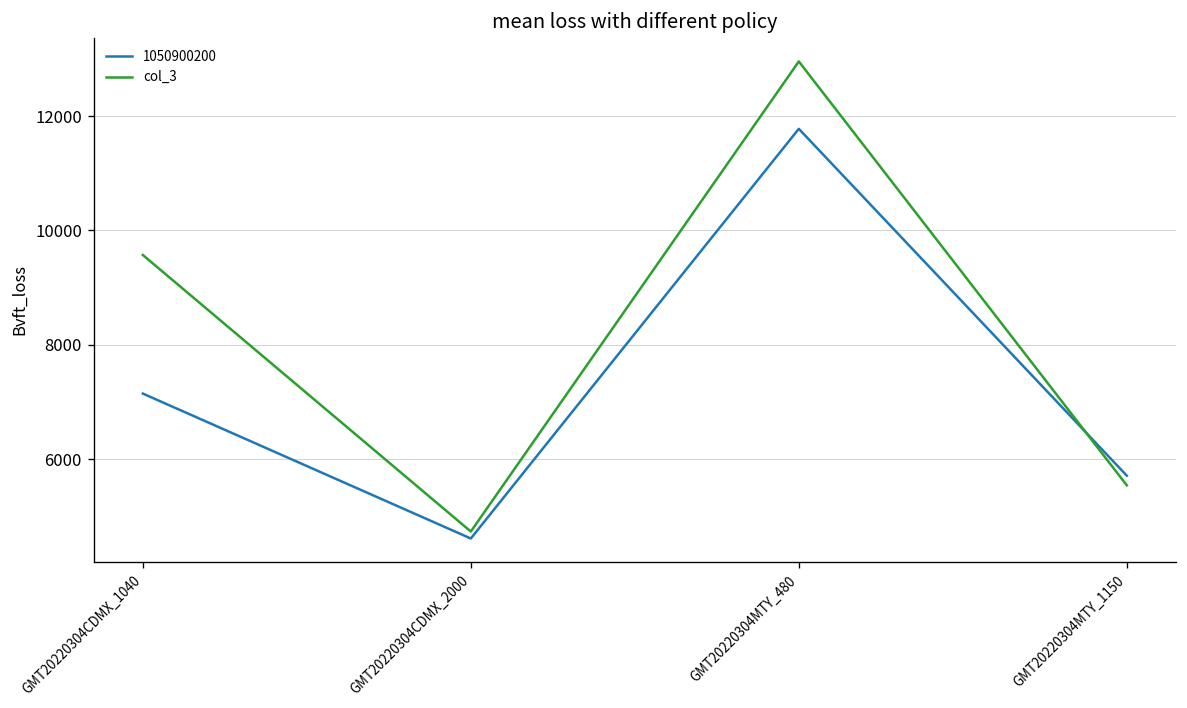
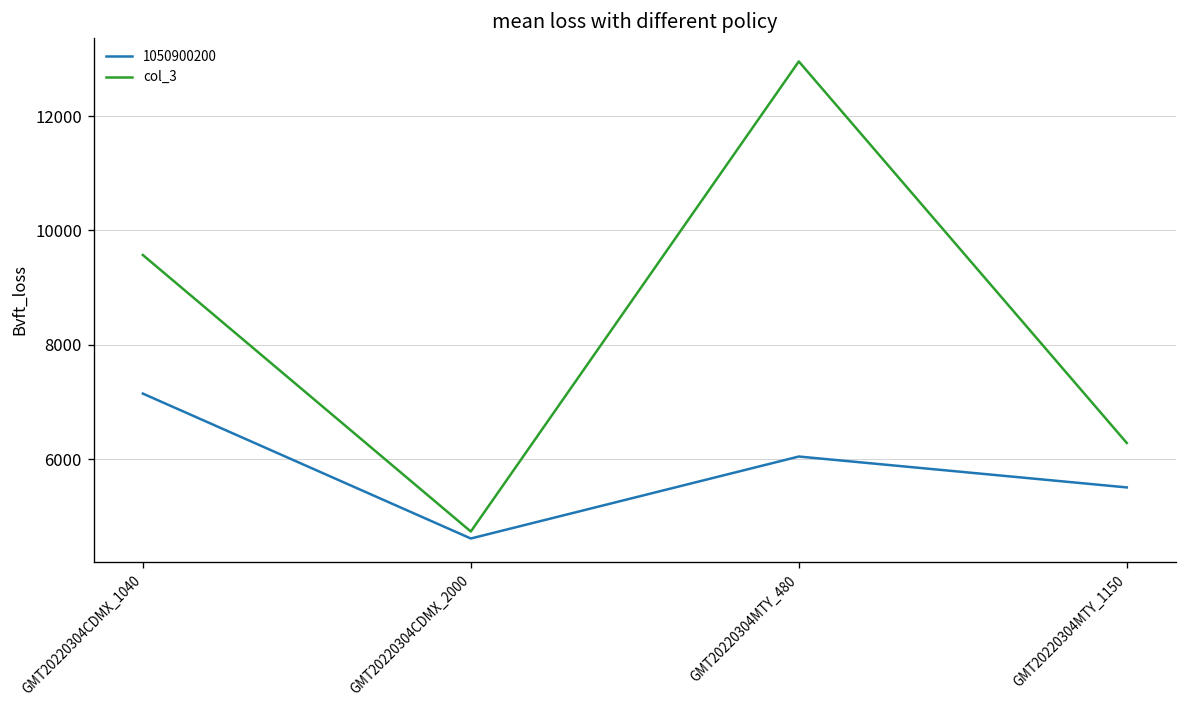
1050900200, GMT20220304MTY_480: 11800 -> 6000
1050900200, GMT20220304MTY_1150: 5700 -> 5500
col_3, GMT20220304MTY_1150: 5500 -> 6300
